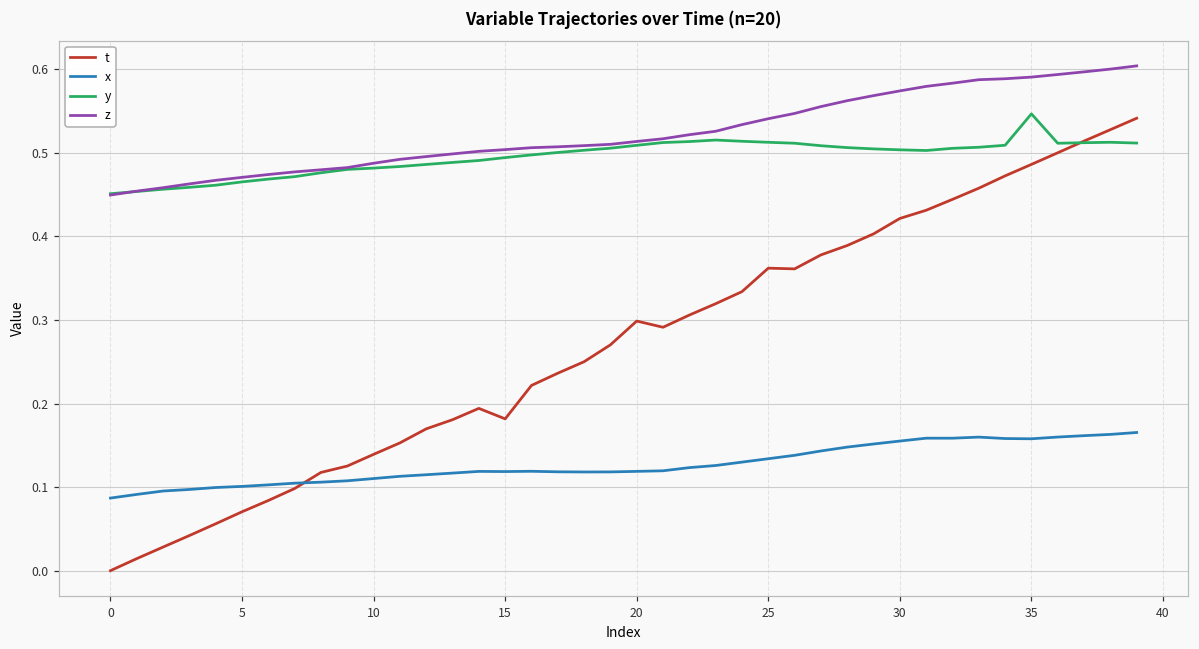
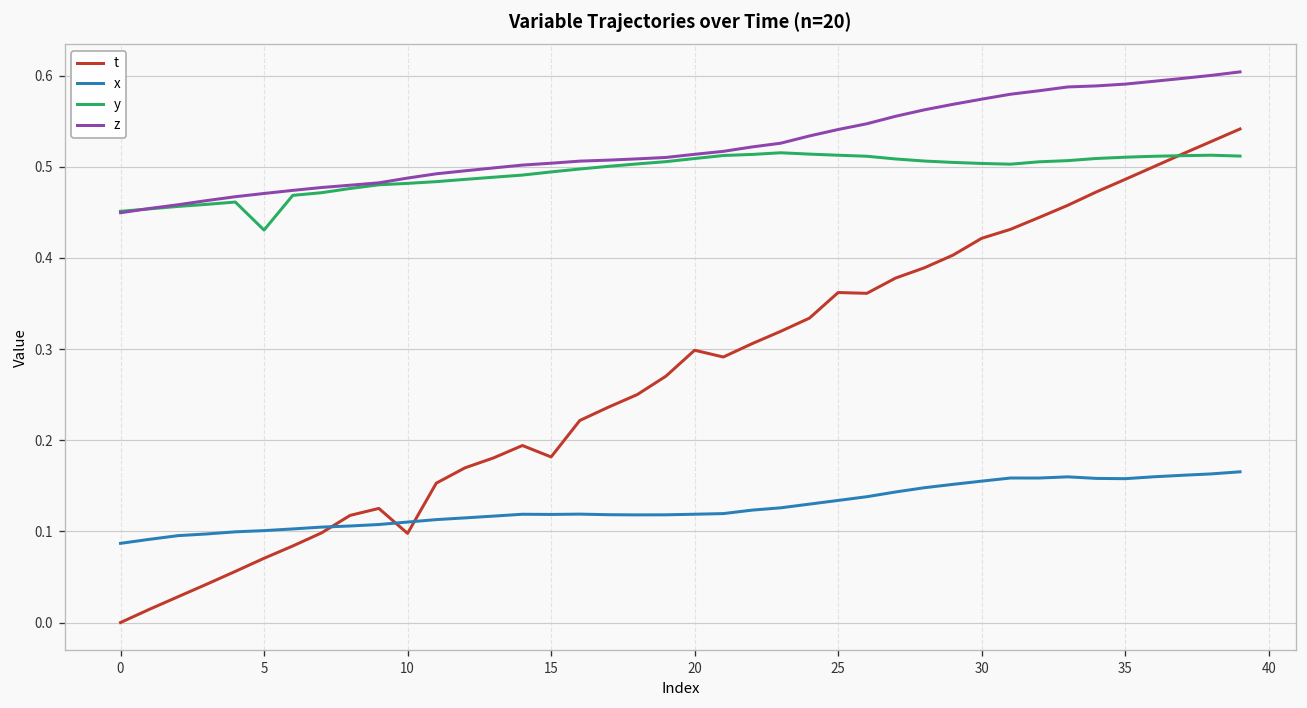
y, 5: 0.47 -> 0.43
t, 10: 0.14 -> 0.10
y, 35: 0.55 -> 0.51
